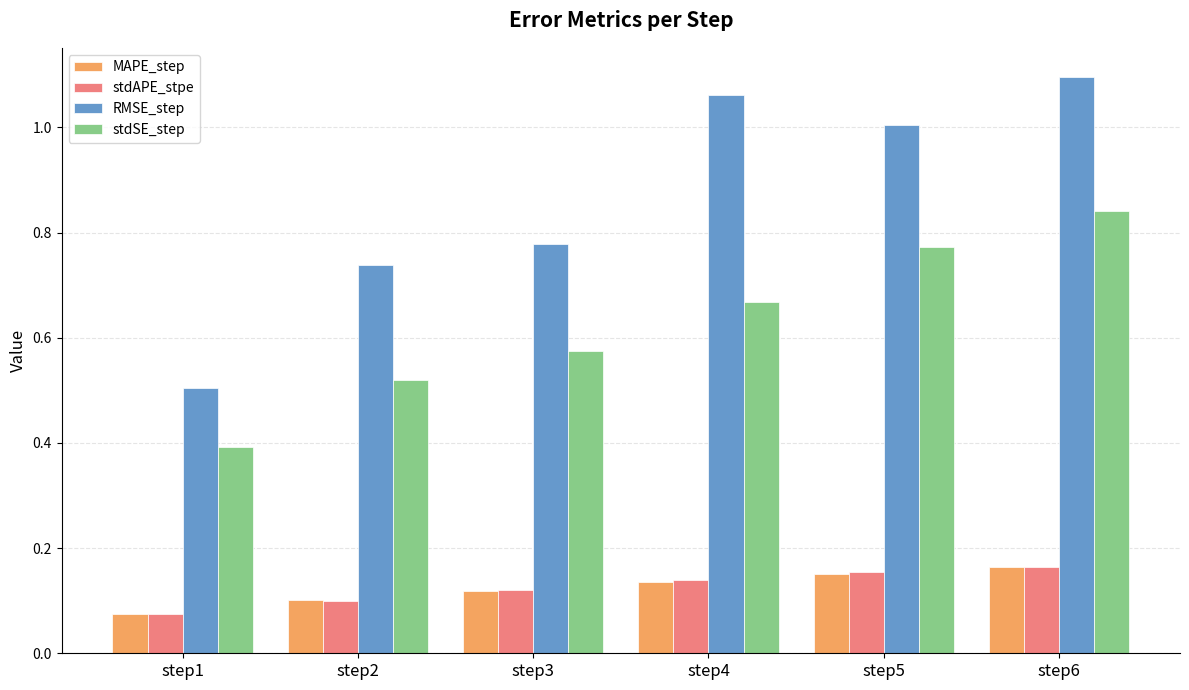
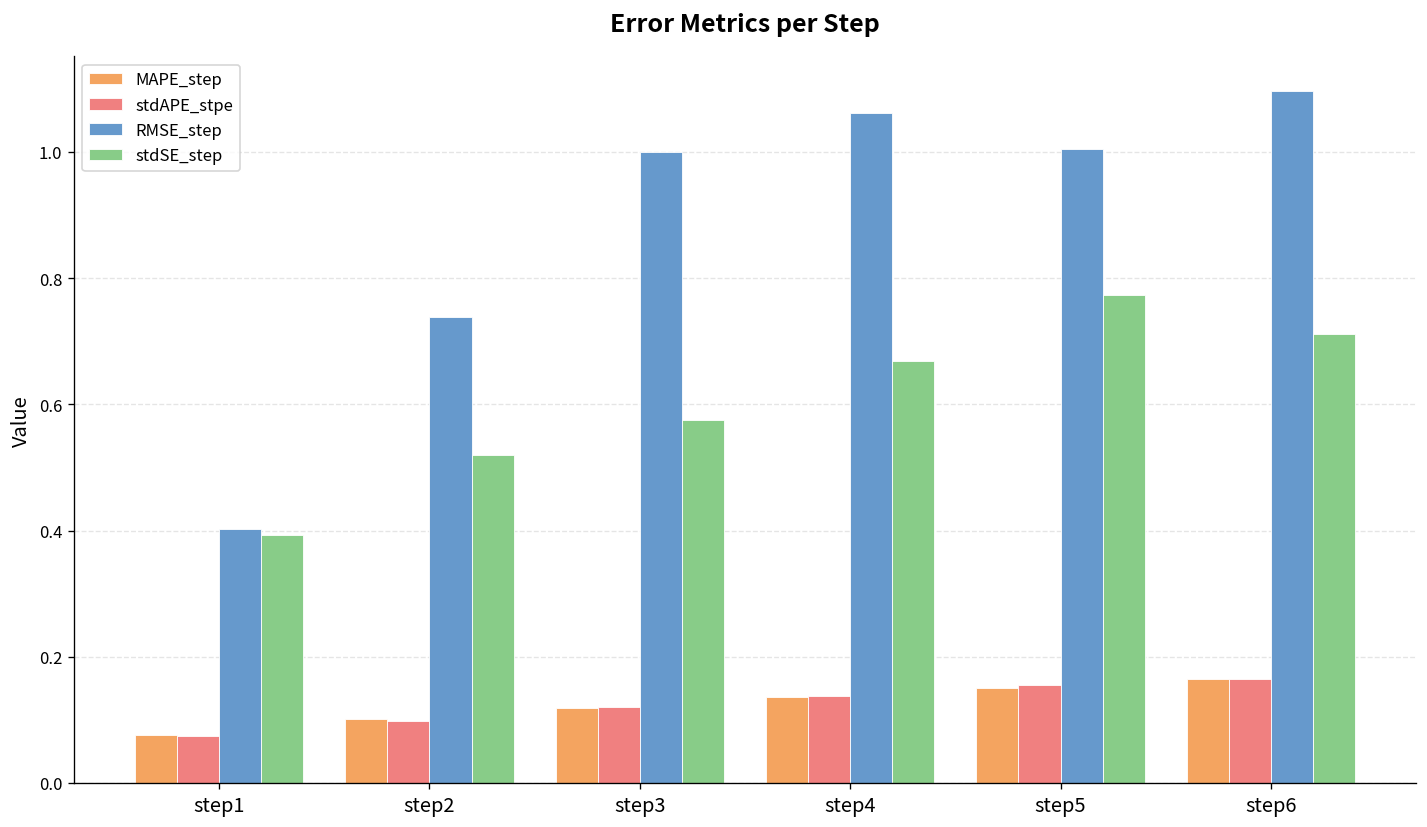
RMSE_step, step1: 0.50 -> 0.40
RMSE_step, step3: 0.78 -> 1.00
stdSE_step, step6: 0.84 -> 0.71
